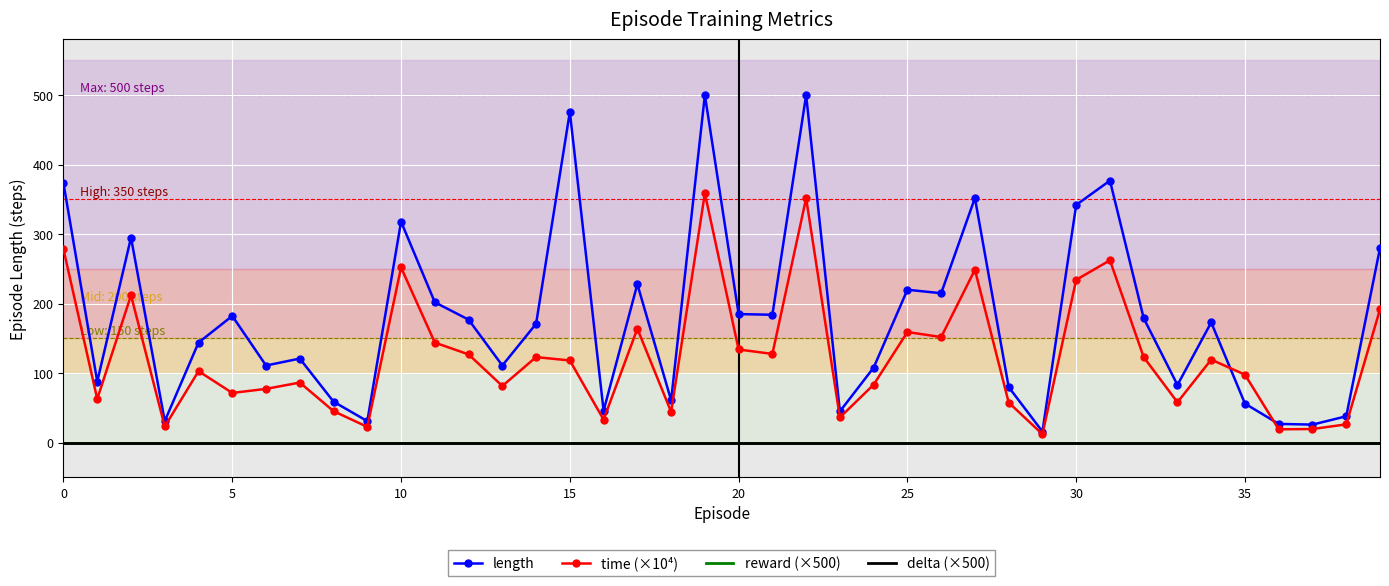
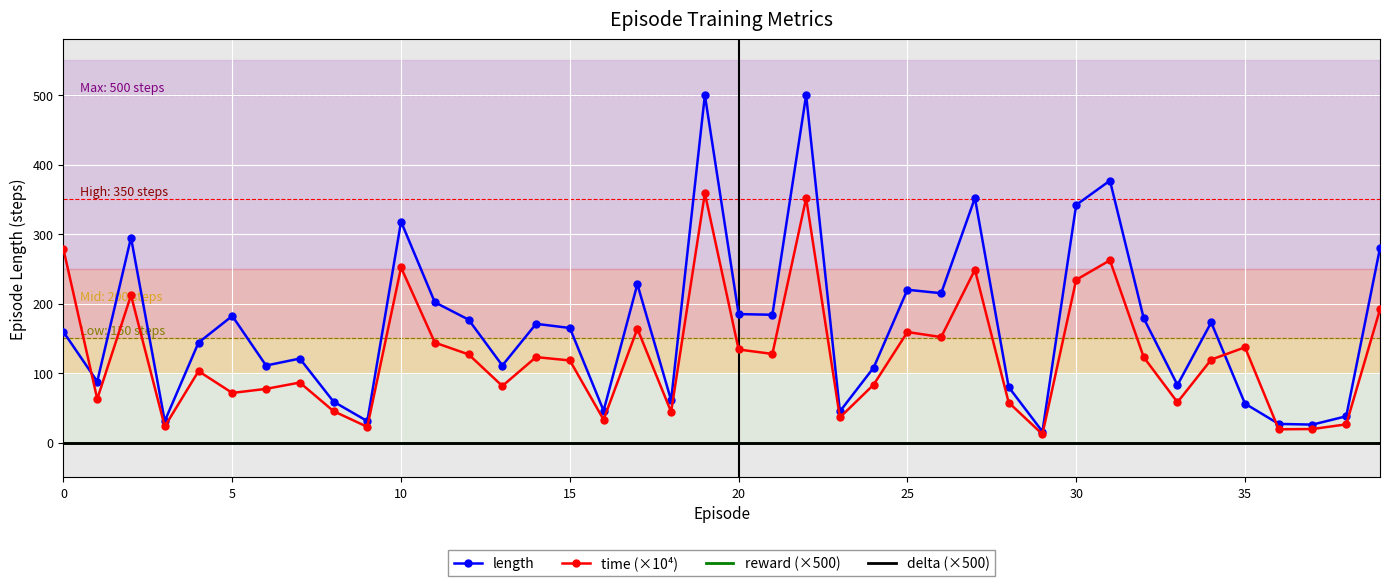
length, 0: 370 -> 160
length, 15: 480 -> 170
time (×10⁴), 35: 100 -> 140
